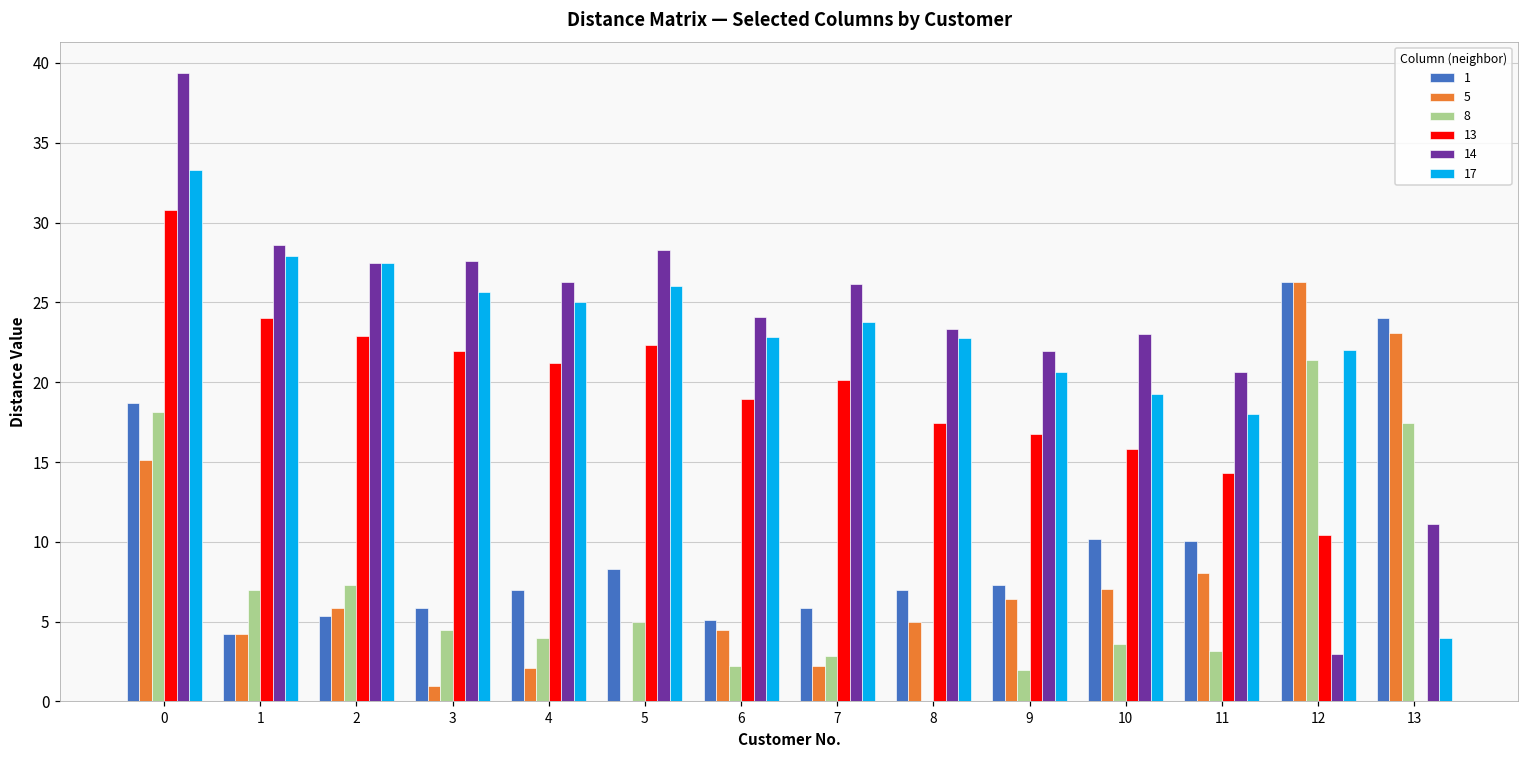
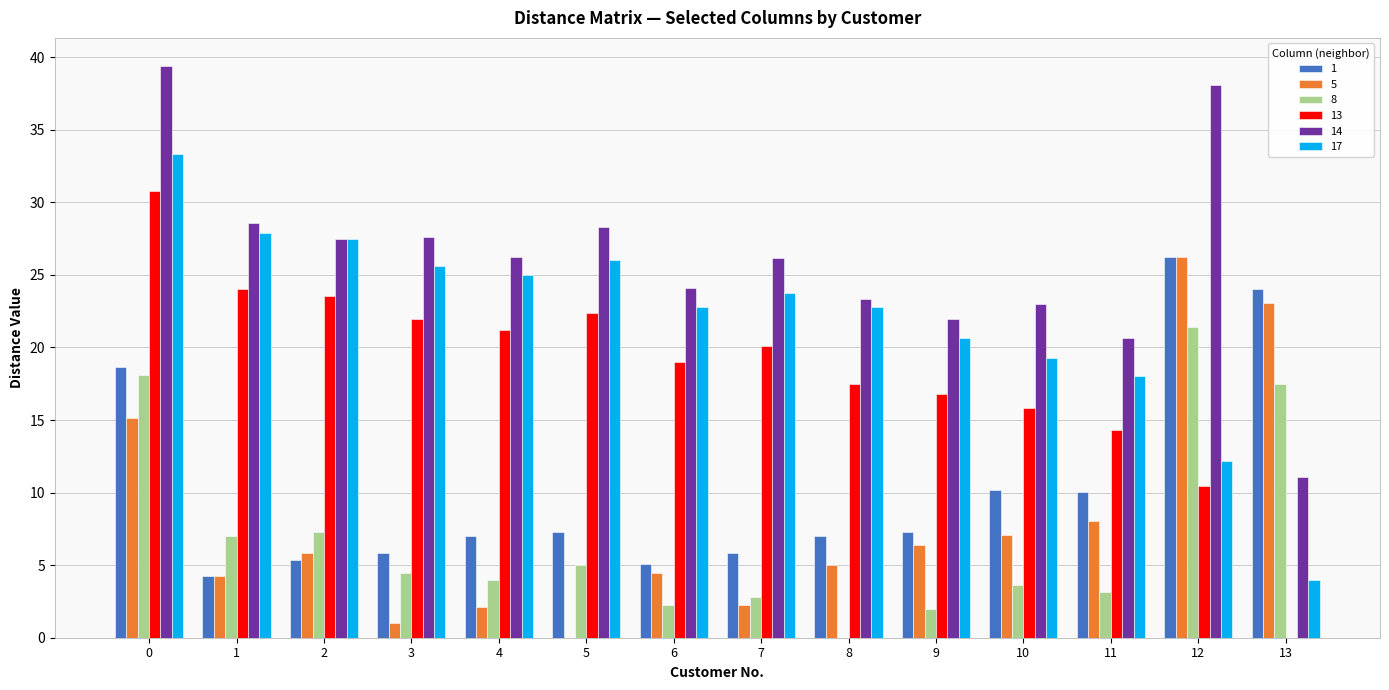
13, 2: 22.9 -> 23.5
1, 5: 8.3 -> 7.3
14, 12: 3.0 -> 38.1
17, 12: 22.0 -> 12.2
